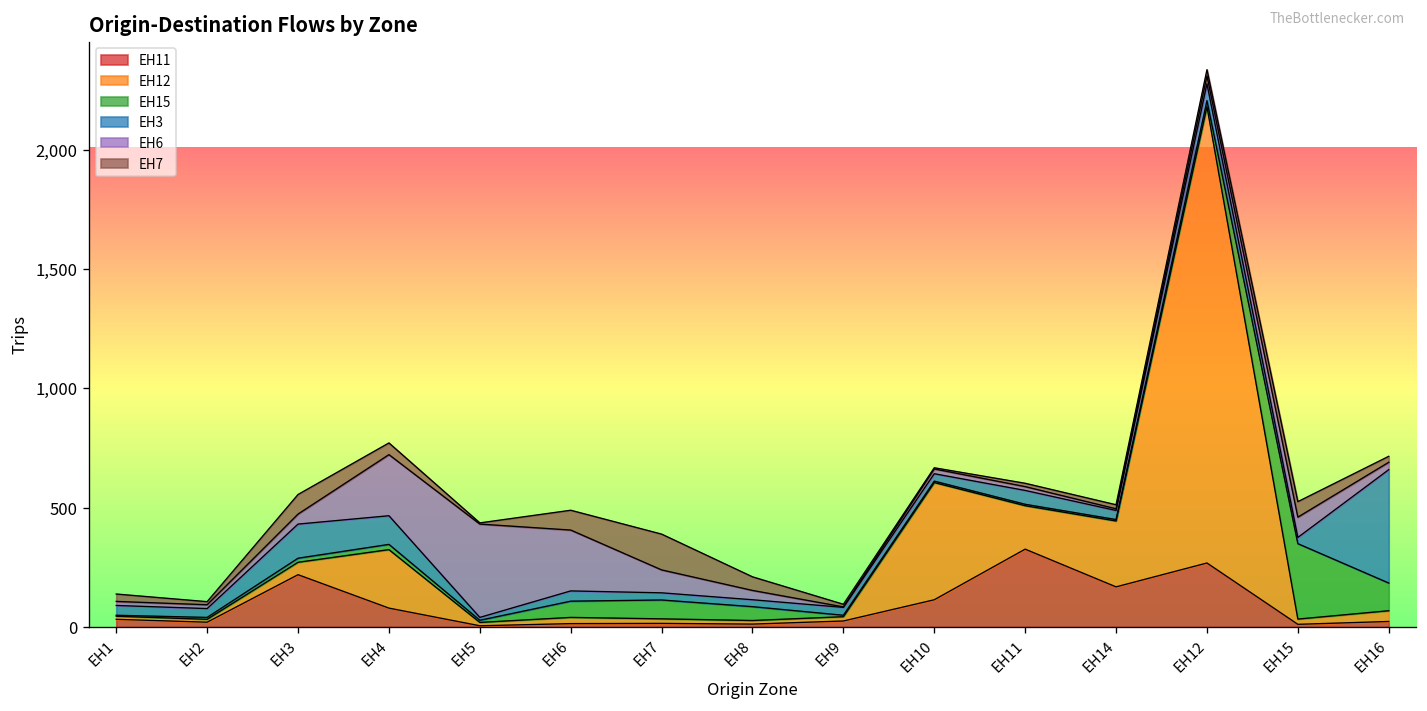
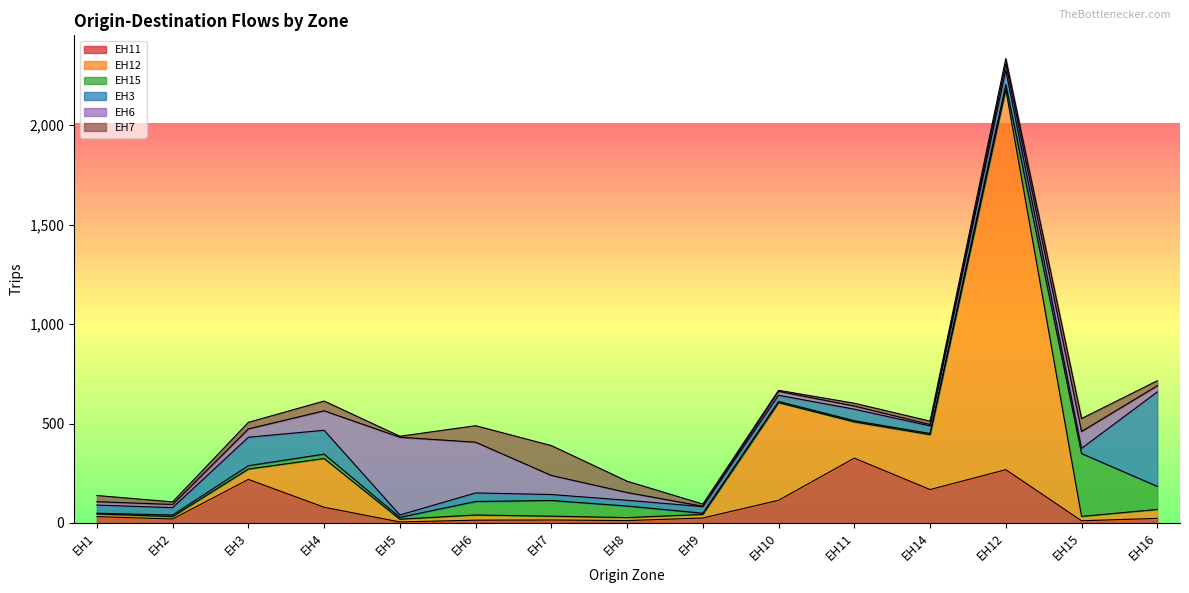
EH7, EH3: 80 -> 30
EH6, EH4: 260 -> 100
